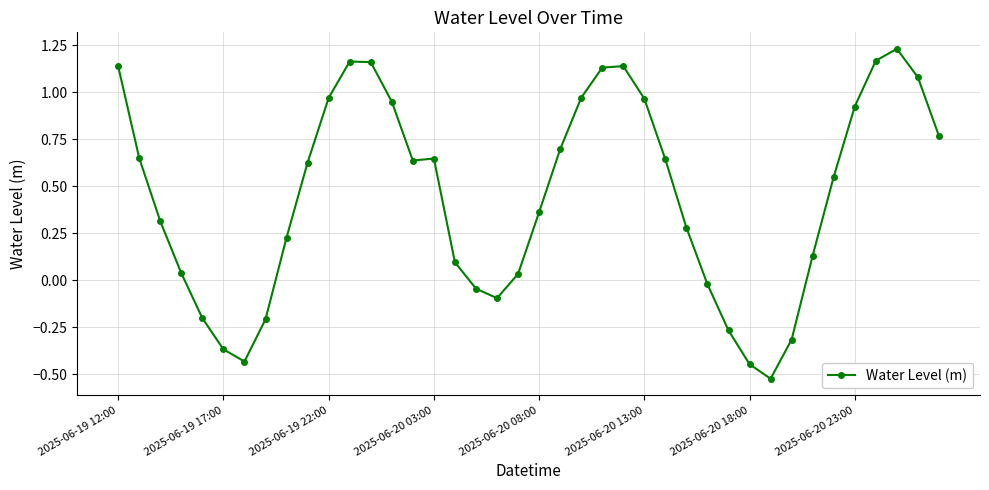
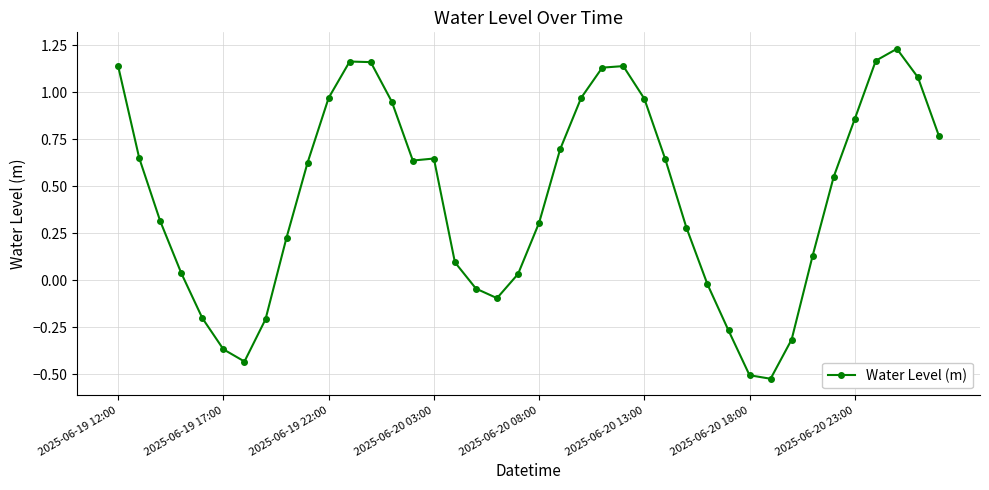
2025-06-20 08:00: 0.36 -> 0.31
2025-06-20 18:00: -0.45 -> -0.51
2025-06-20 23:00: 0.93 -> 0.86
